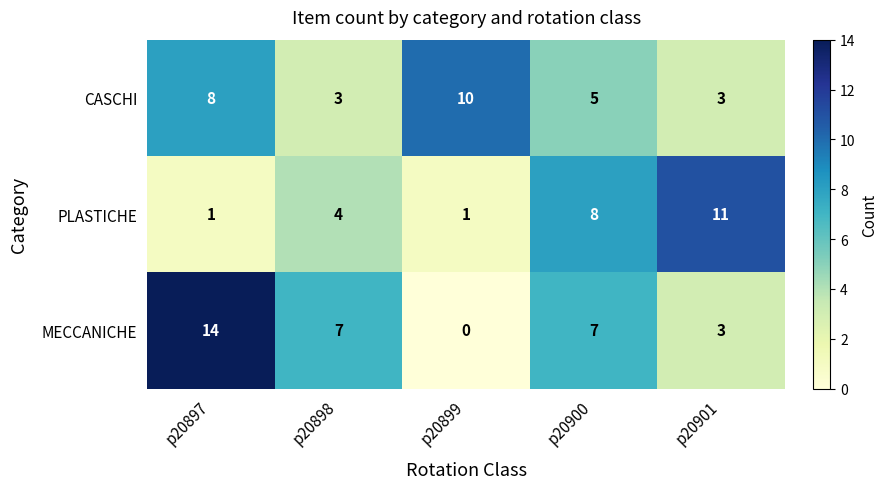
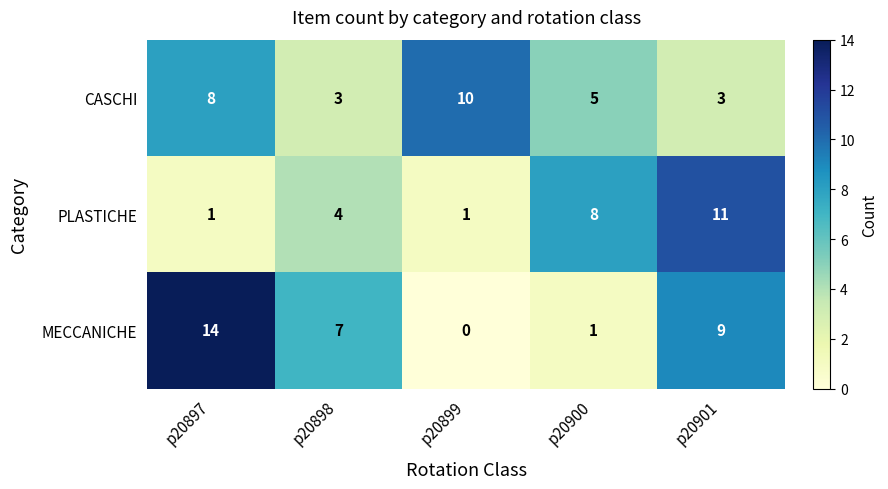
MECCANICHE, p20900: 7 -> 1
MECCANICHE, p20901: 3 -> 9
